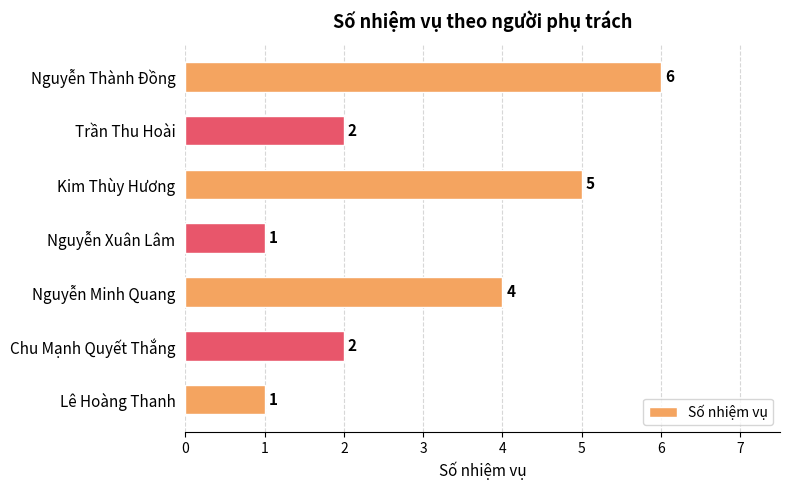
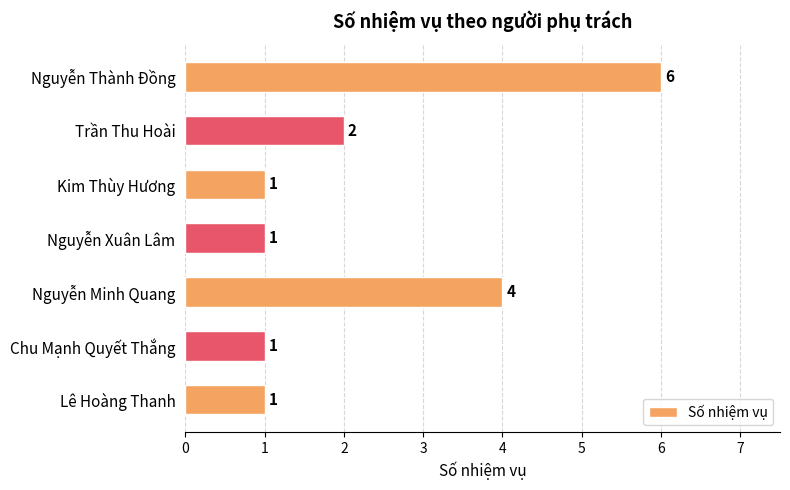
Kim Thùy Hương: 5 -> 1
Chu Mạnh Quyết Thắng: 2 -> 1
